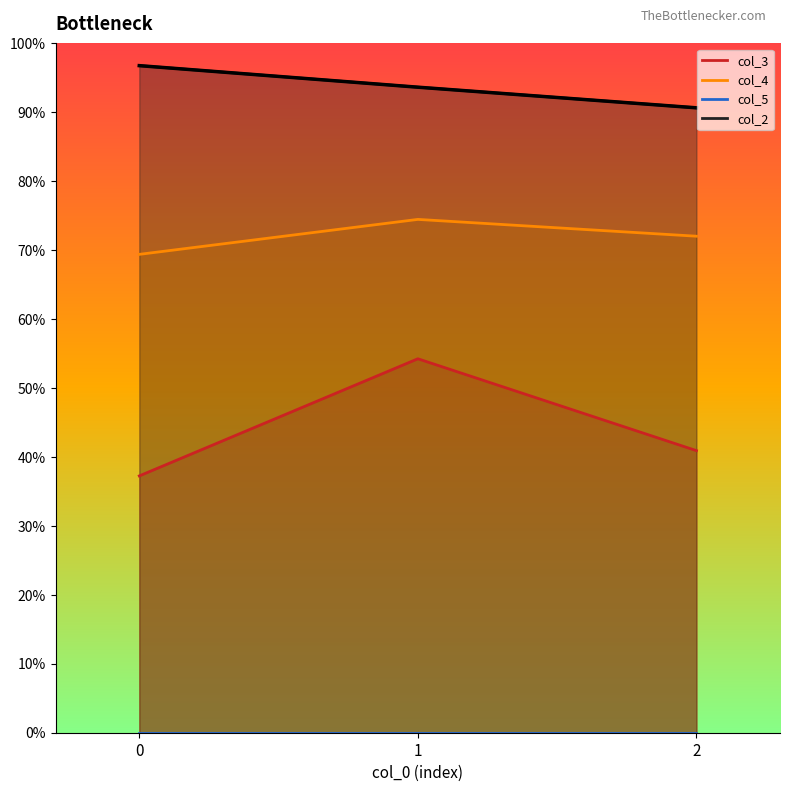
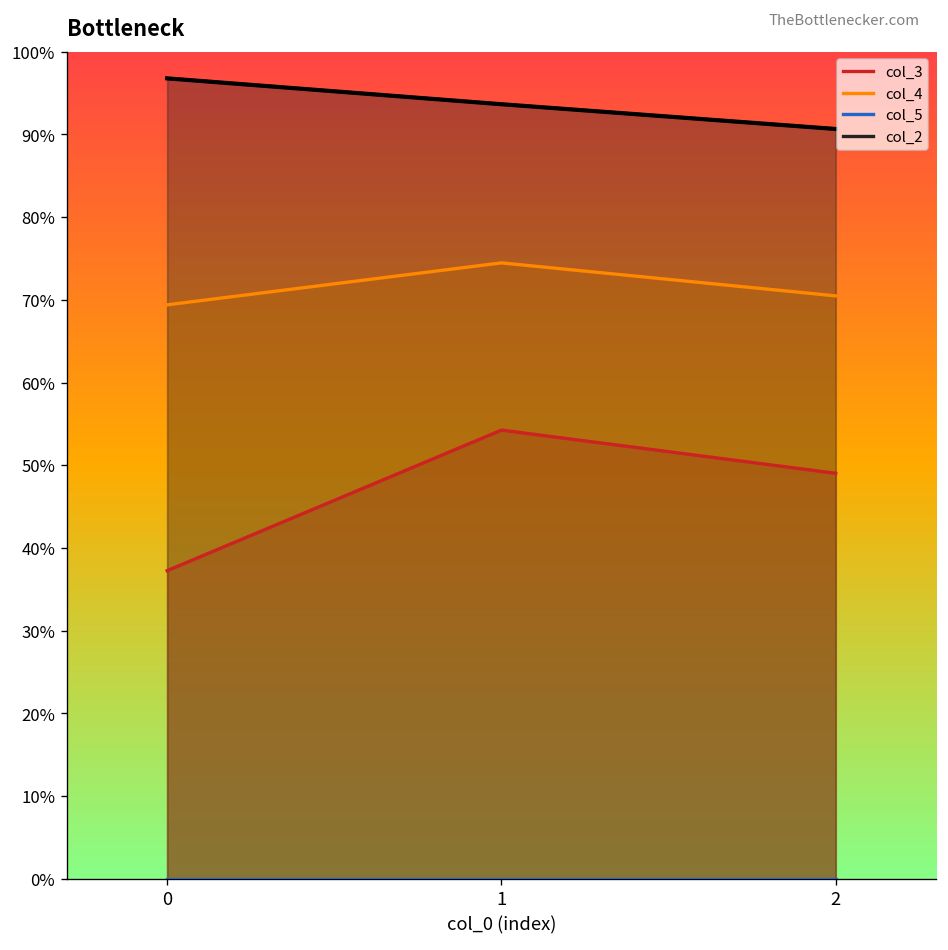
col_3, 2: 41% -> 49%
col_4, 2: 72% -> 70%
